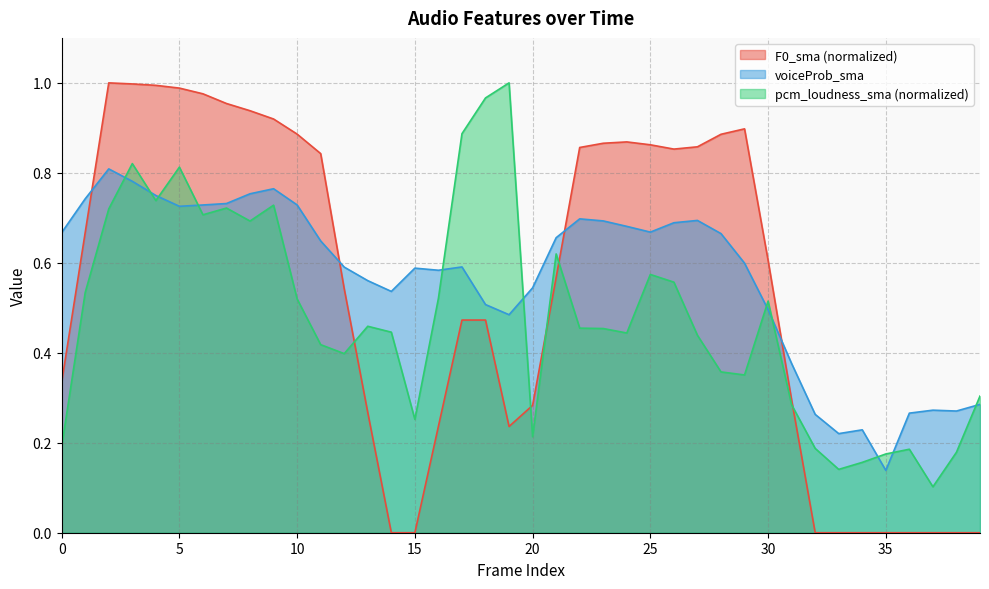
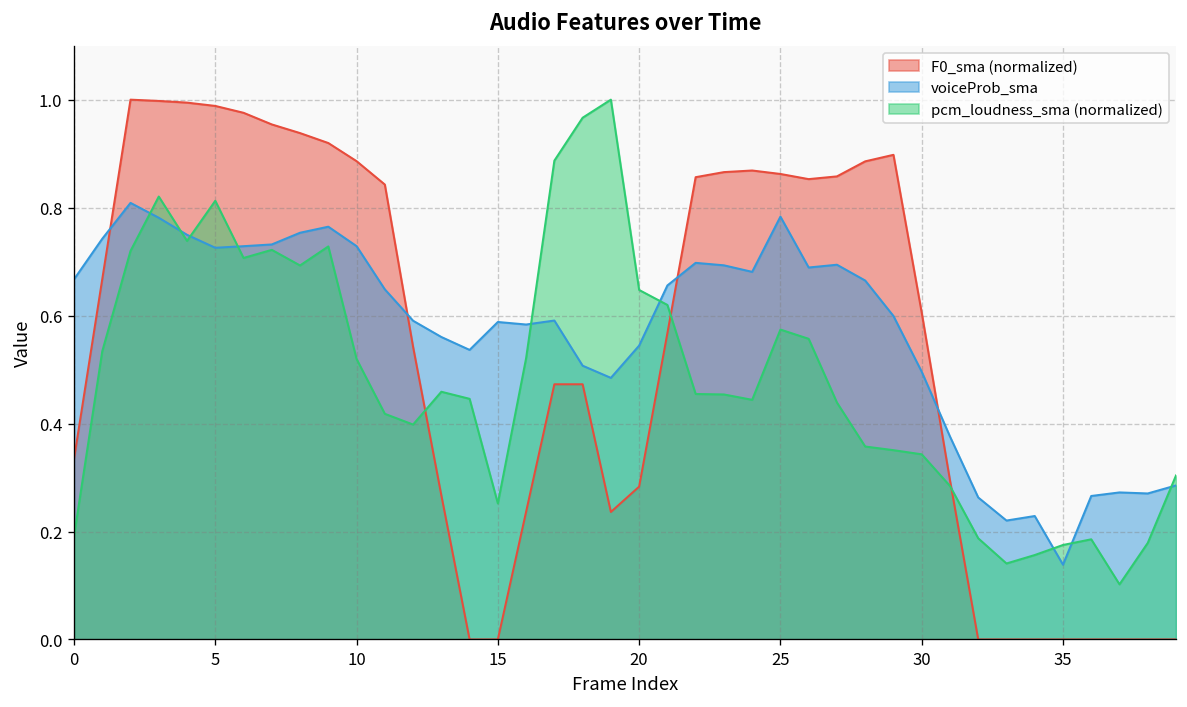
pcm_loudness_sma (normalized), 20: 0.21 -> 0.65
voiceProb_sma, 25: 0.67 -> 0.78
pcm_loudness_sma (normalized), 30: 0.51 -> 0.34
